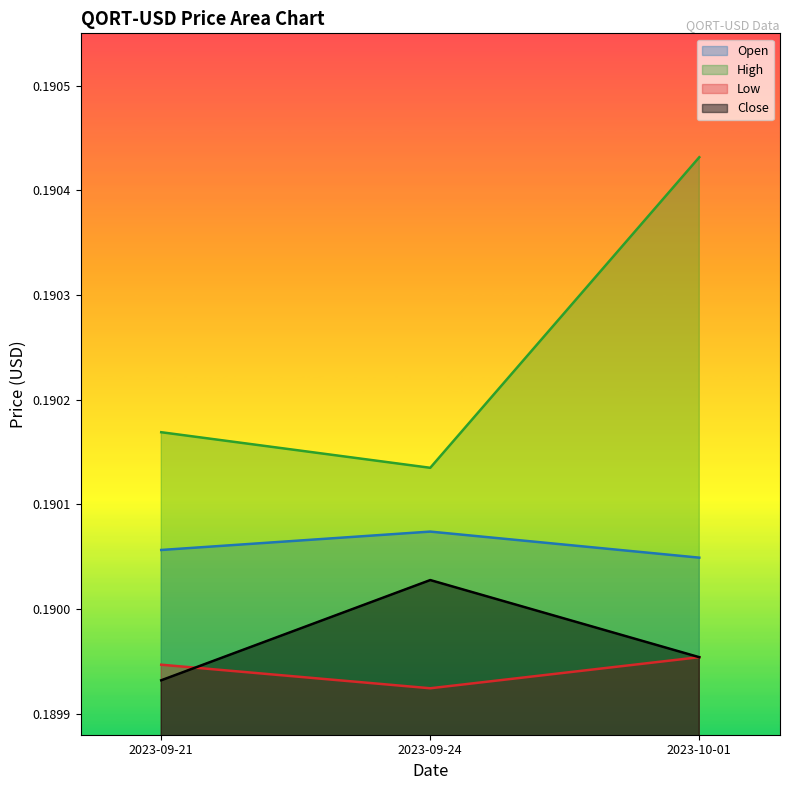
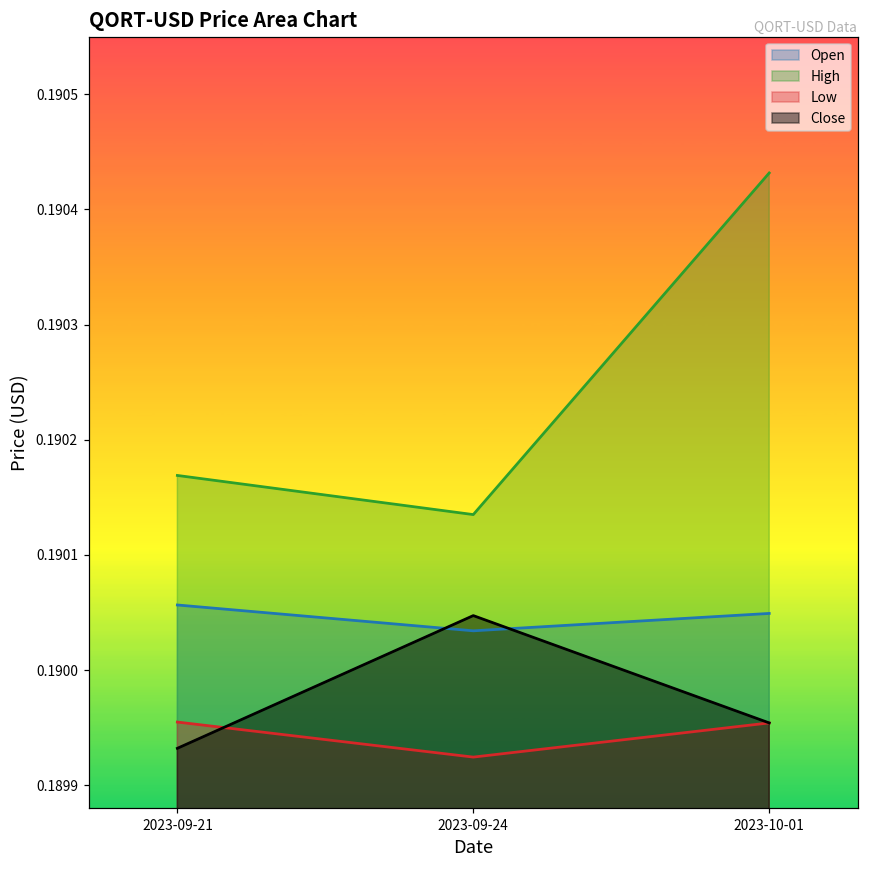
Low, 2023-09-21: 0.189947 -> 0.189955
Open, 2023-09-24: 0.190074 -> 0.190034
Close, 2023-09-24: 0.190028 -> 0.190047
